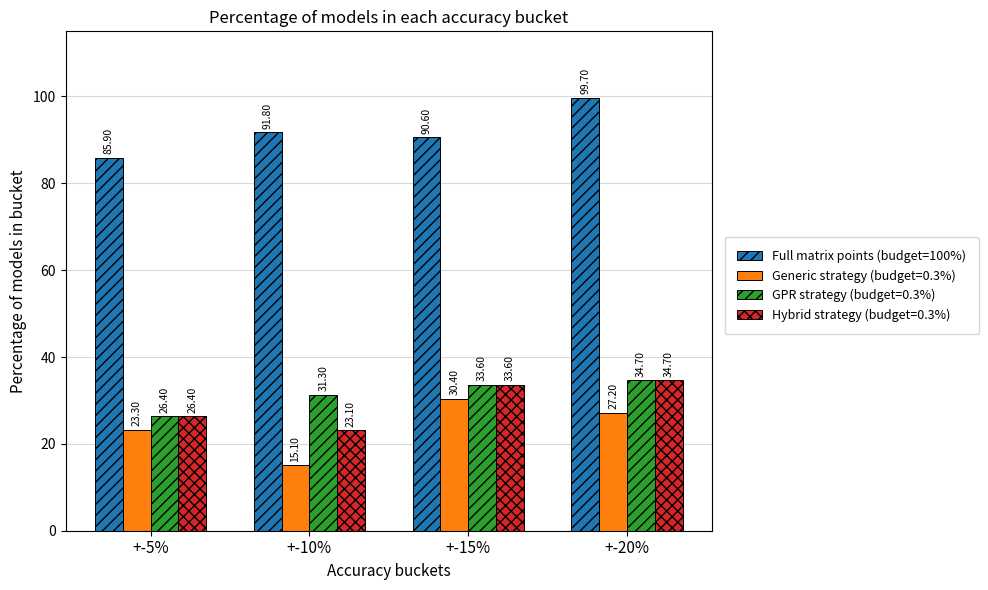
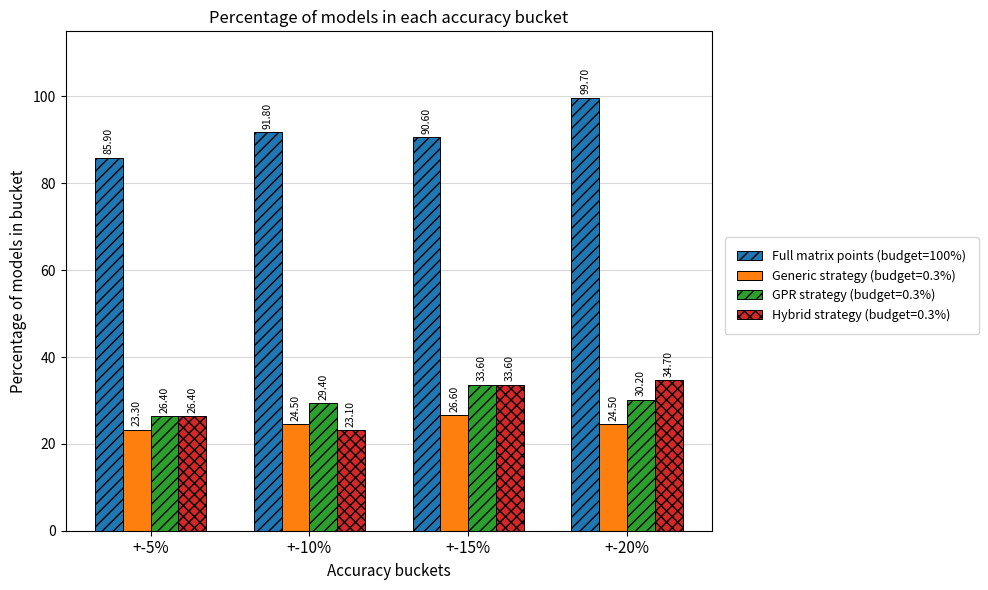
Generic strategy (budget=0.3%), +-10%: 15.10 -> 24.50
GPR strategy (budget=0.3%), +-10%: 31.30 -> 29.40
Generic strategy (budget=0.3%), +-15%: 30.40 -> 26.60
Generic strategy (budget=0.3%), +-20%: 27.20 -> 24.50
GPR strategy (budget=0.3%), +-20%: 34.70 -> 30.20
